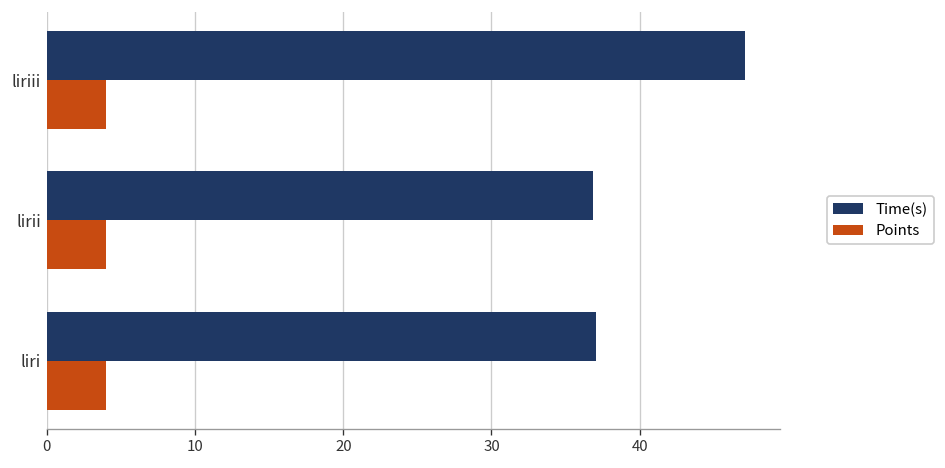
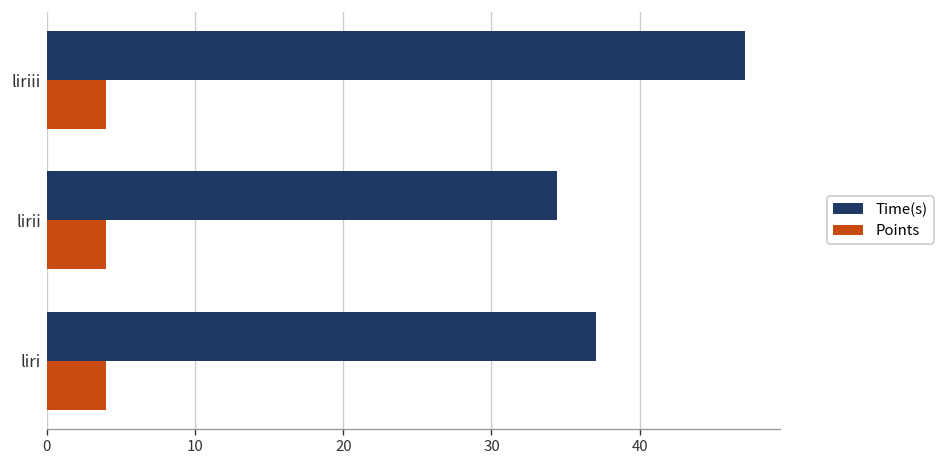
Time(s), lirii: 36.9 -> 34.4
